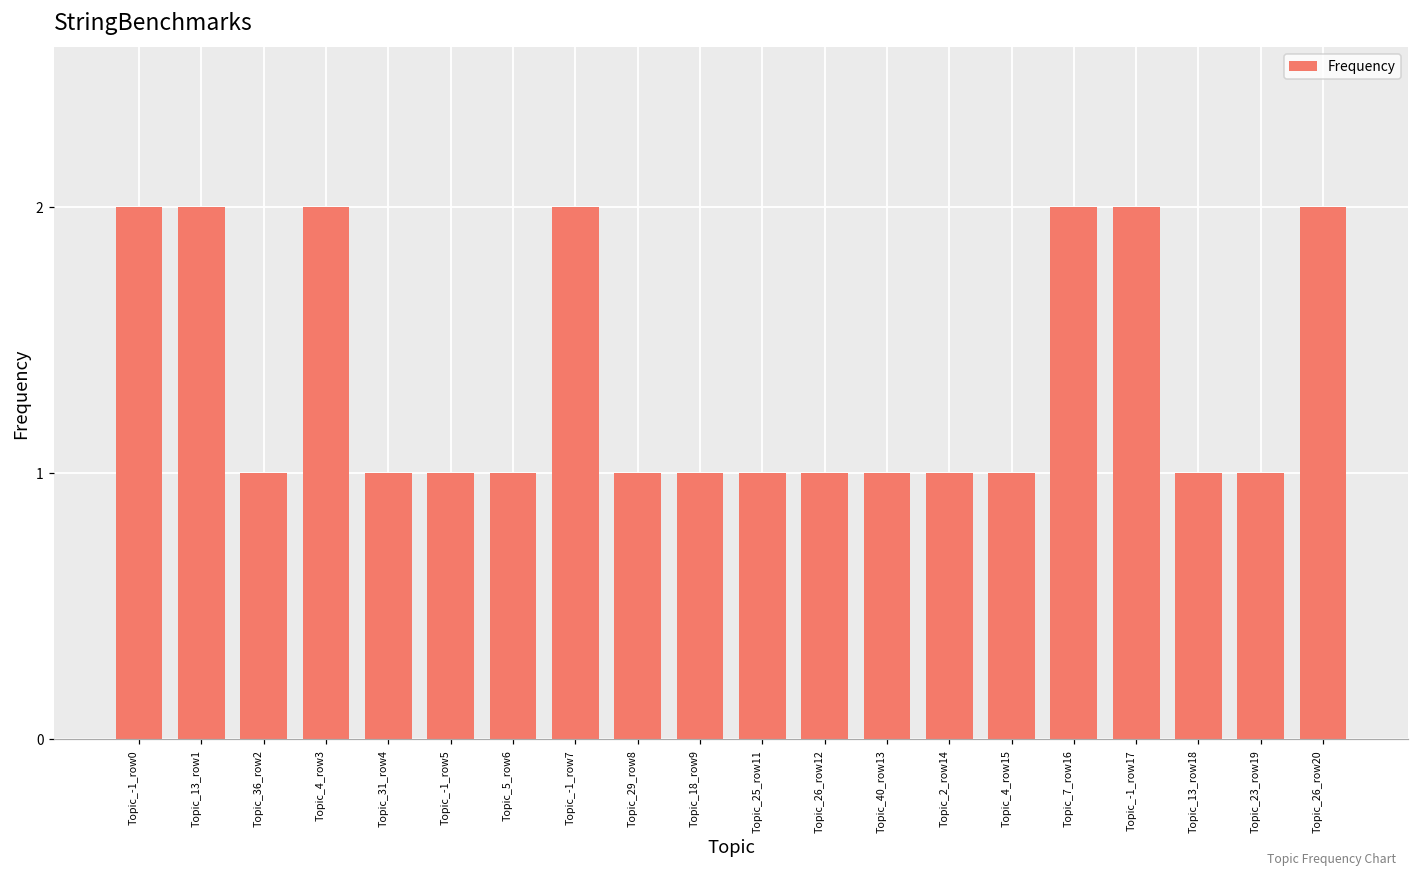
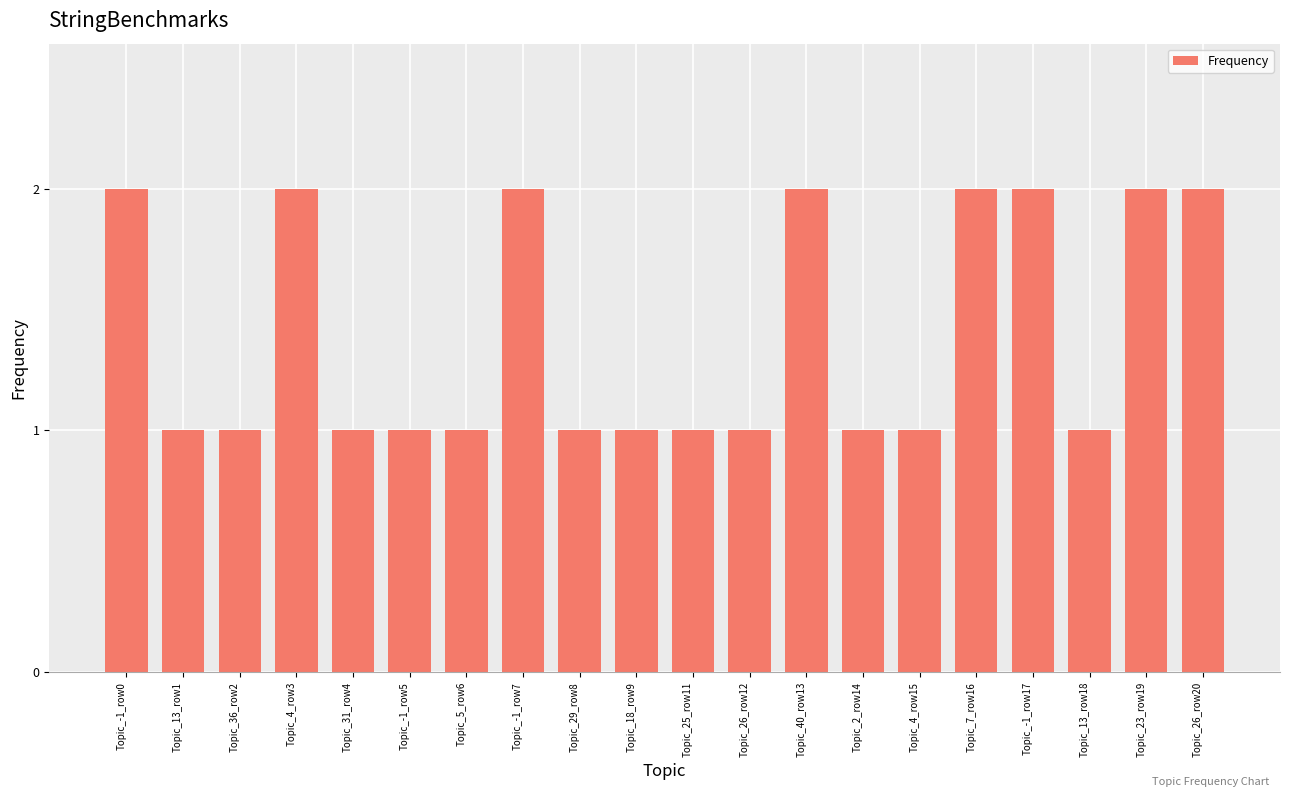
Topic_13_row1: 2 -> 1
Topic_40_row13: 1 -> 2
Topic_23_row19: 1 -> 2
